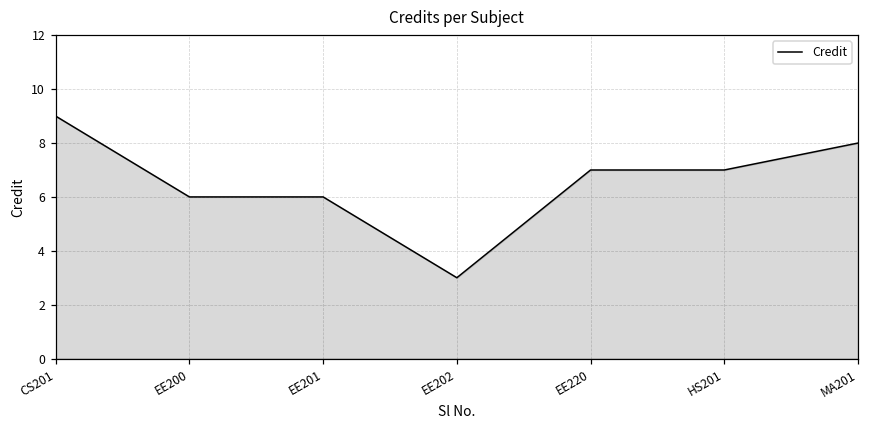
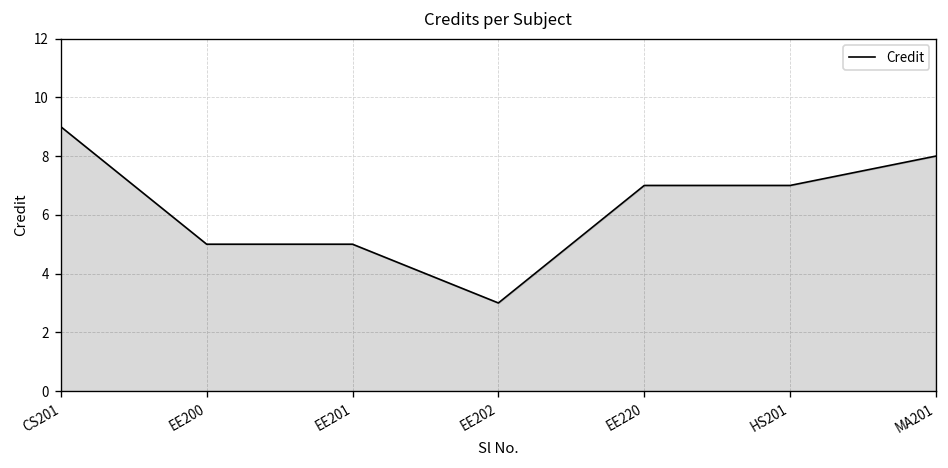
EE200: 6 -> 5
EE201: 6 -> 5
